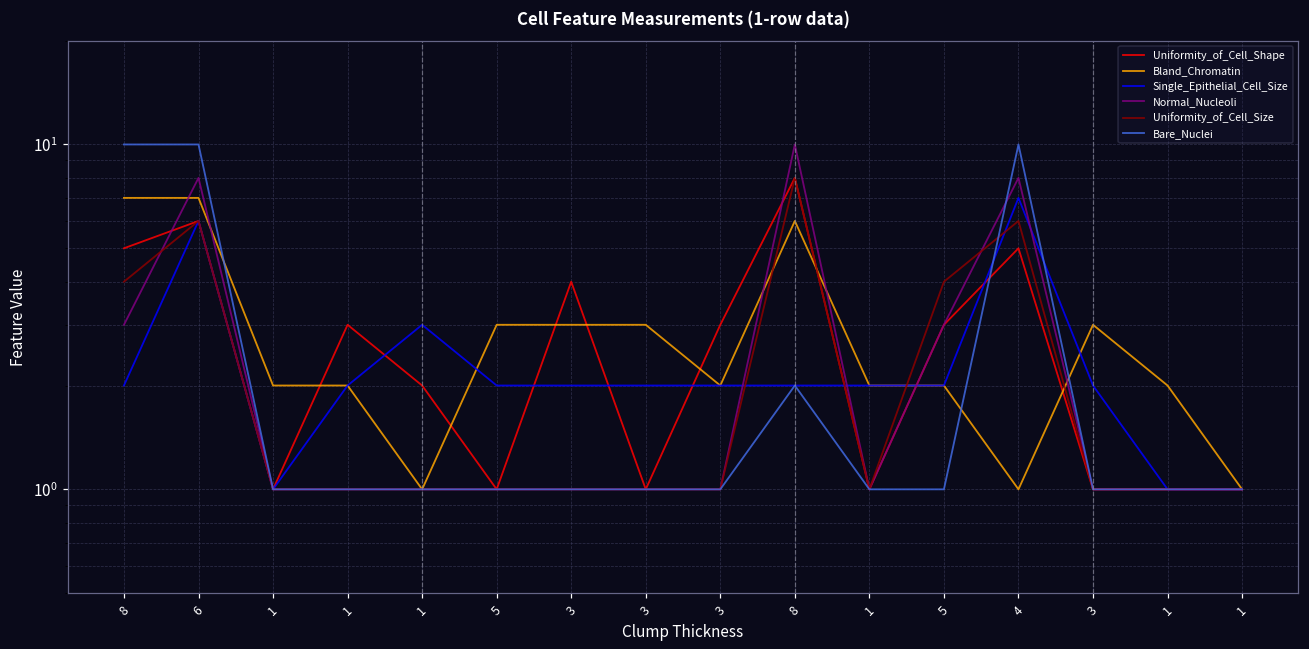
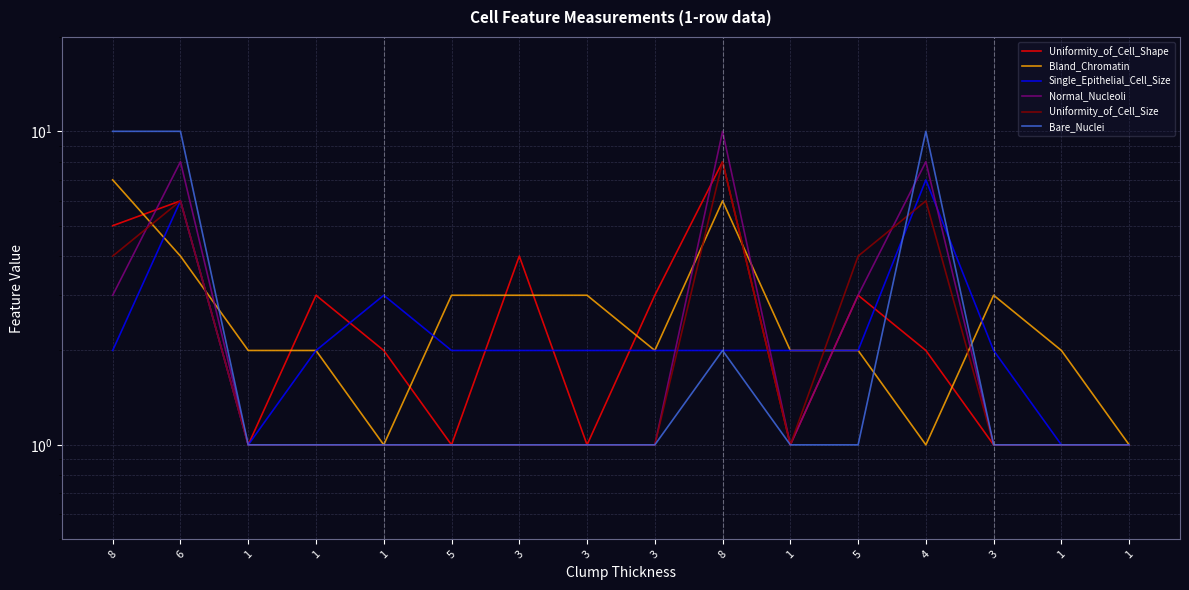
Bland_Chromatin, 6: 7 -> 4
Uniformity_of_Cell_Shape, 4: 5 -> 2
